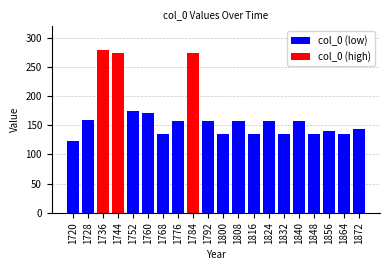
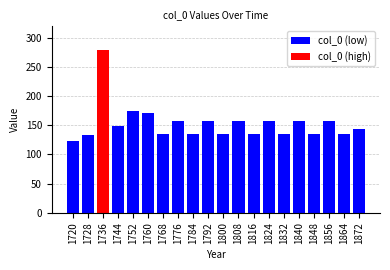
1728: 160 -> 130
1744: 280 -> 150
1784: 280 -> 140
1856: 140 -> 160
